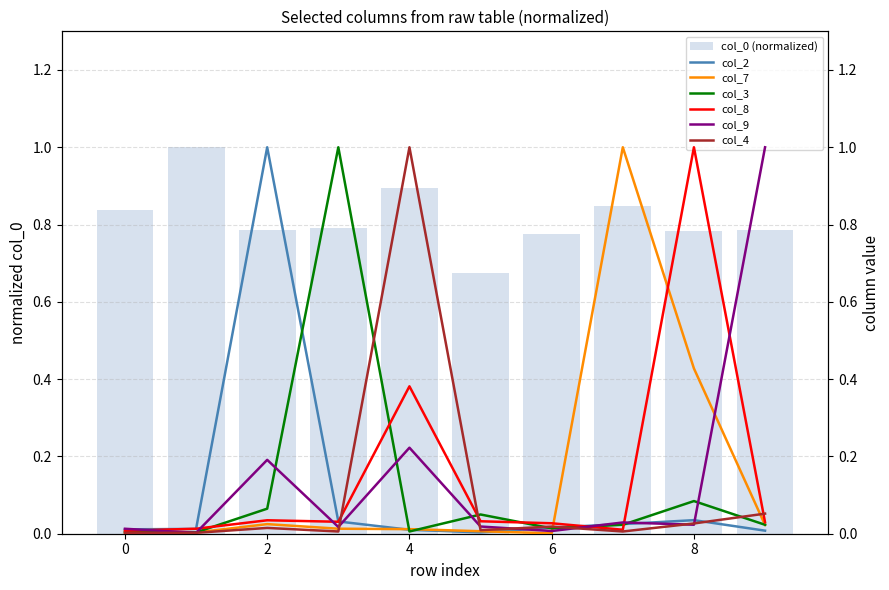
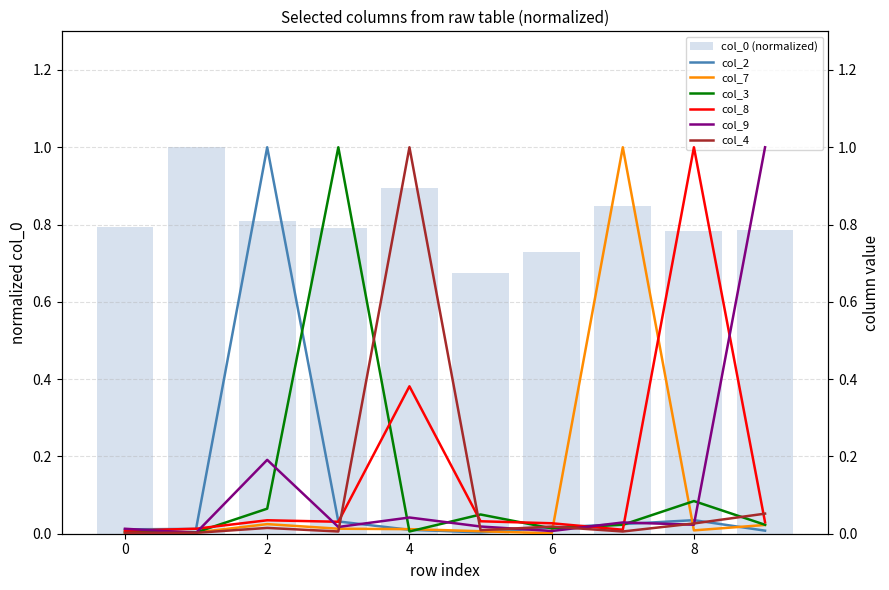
col_0 (normalized), 0: 0.84 -> 0.79
col_0 (normalized), 2: 0.79 -> 0.81
col_0 (normalized), 6: 0.78 -> 0.73
col_9, 4: 0.22 -> 0.04
col_7, 8: 0.43 -> 0.01
